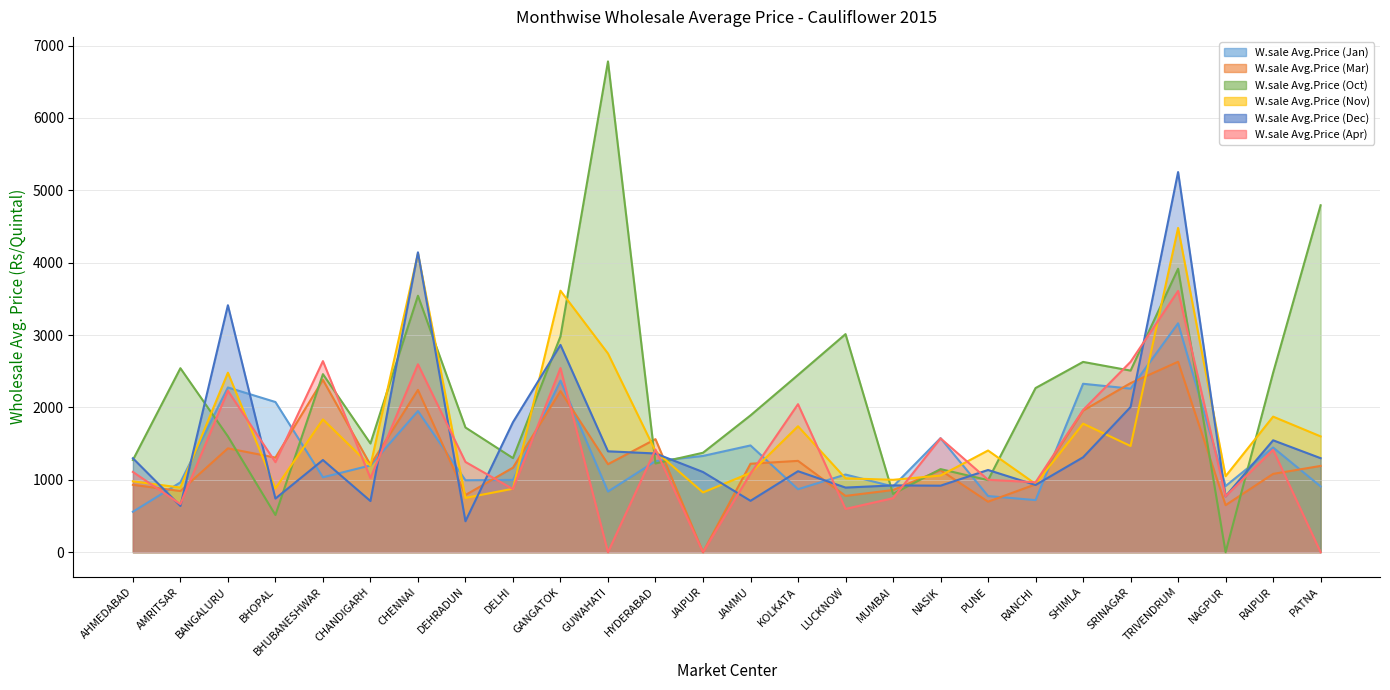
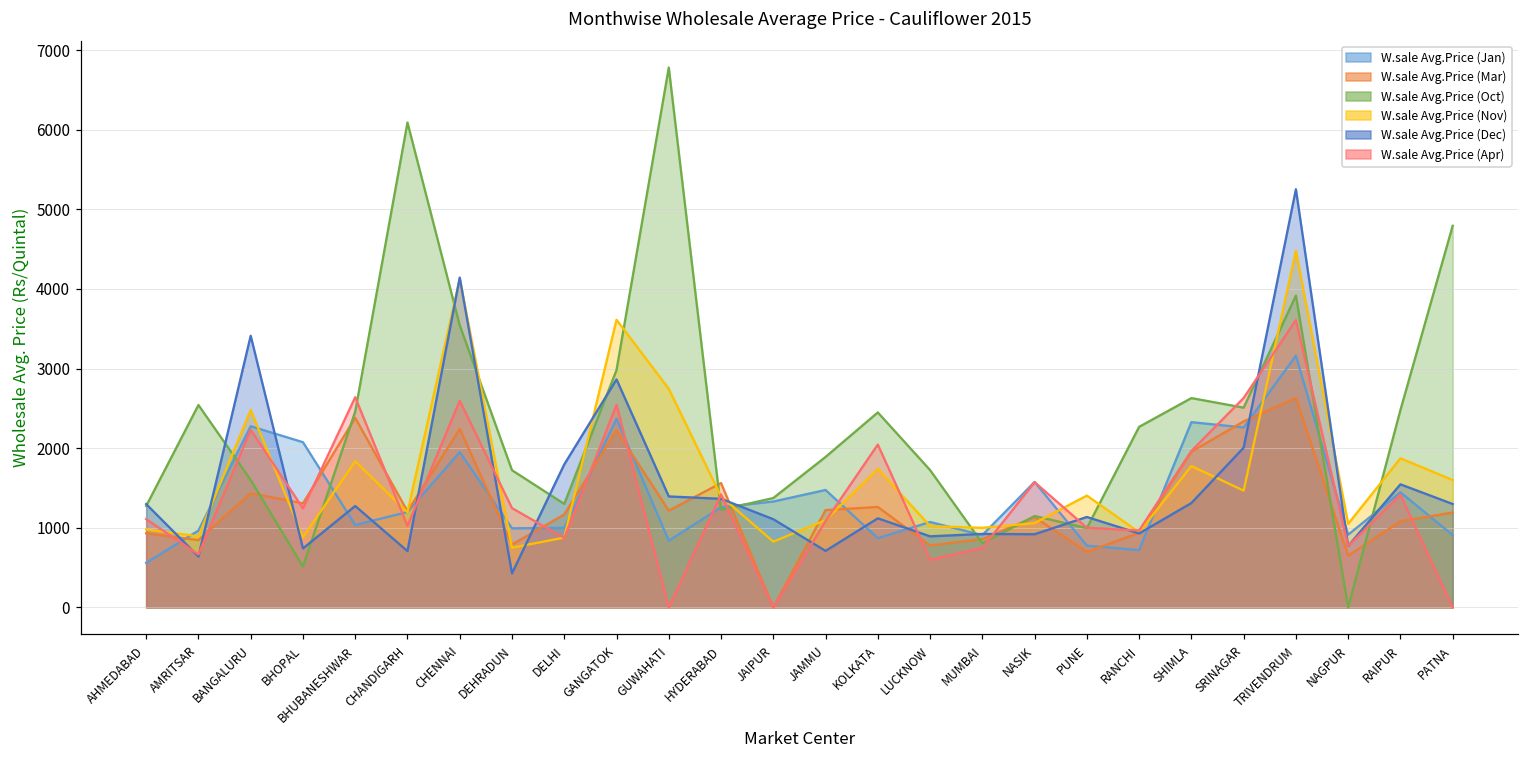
W.sale Avg.Price (Oct), CHANDIGARH: 1500 -> 6100
W.sale Avg.Price (Oct), LUCKNOW: 3000 -> 1700
